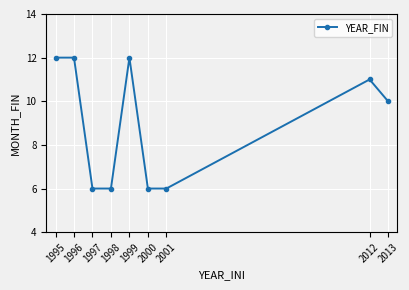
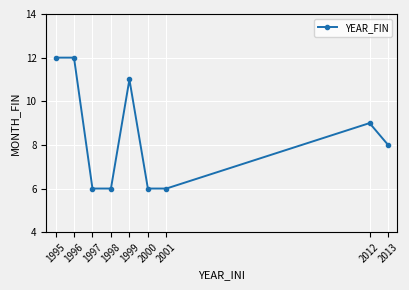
1999: 12 -> 11
2012: 11 -> 9
2013: 10 -> 8
